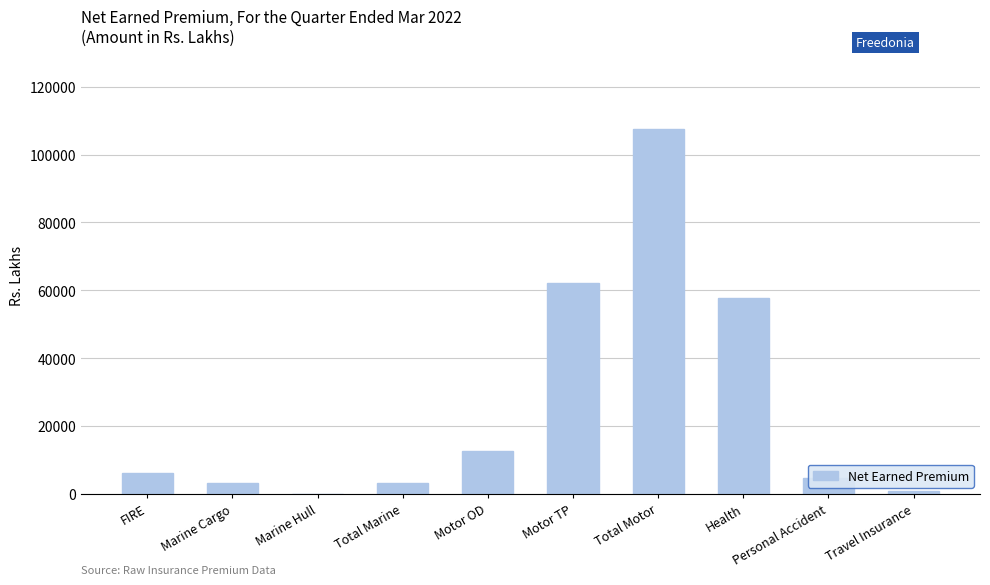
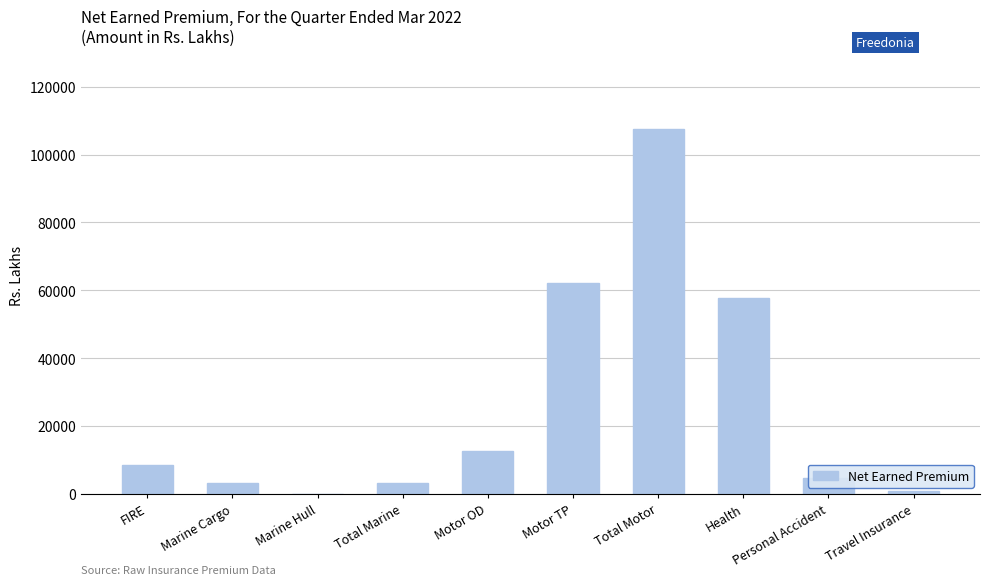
FIRE: 6000 -> 9000
